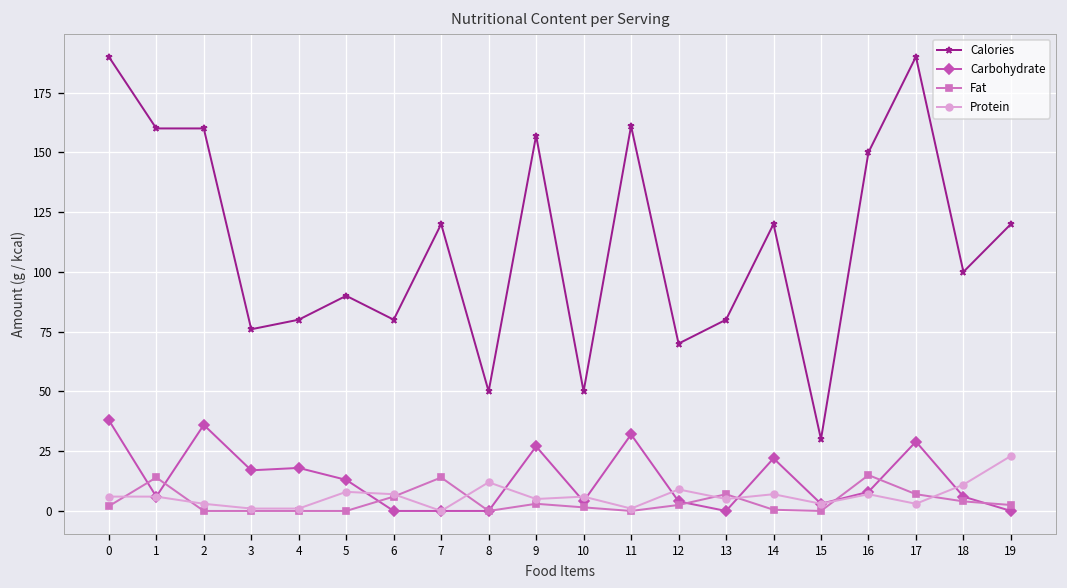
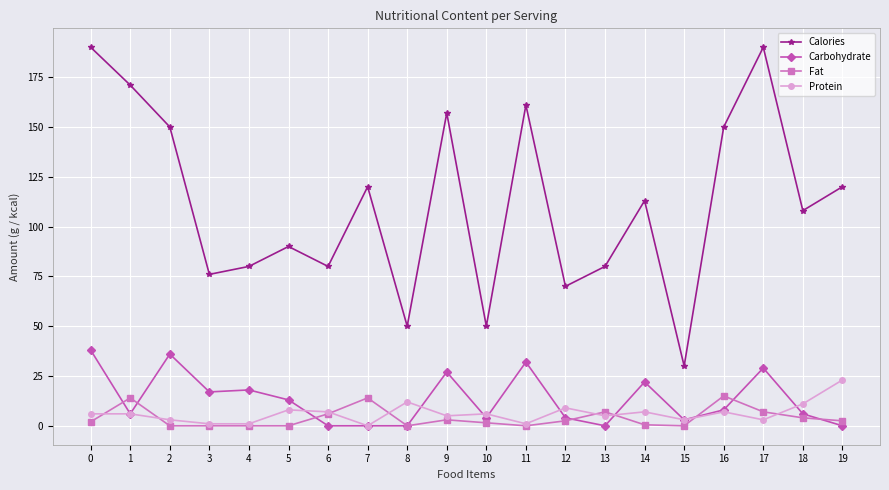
Calories, 1: 160 -> 171
Calories, 2: 160 -> 150
Calories, 14: 120 -> 113
Calories, 18: 100 -> 108
